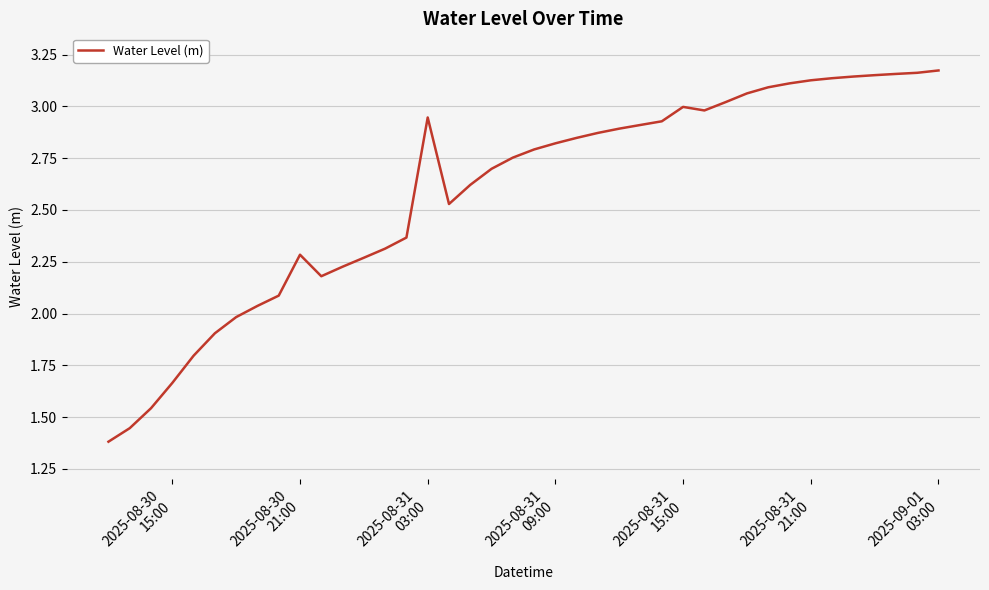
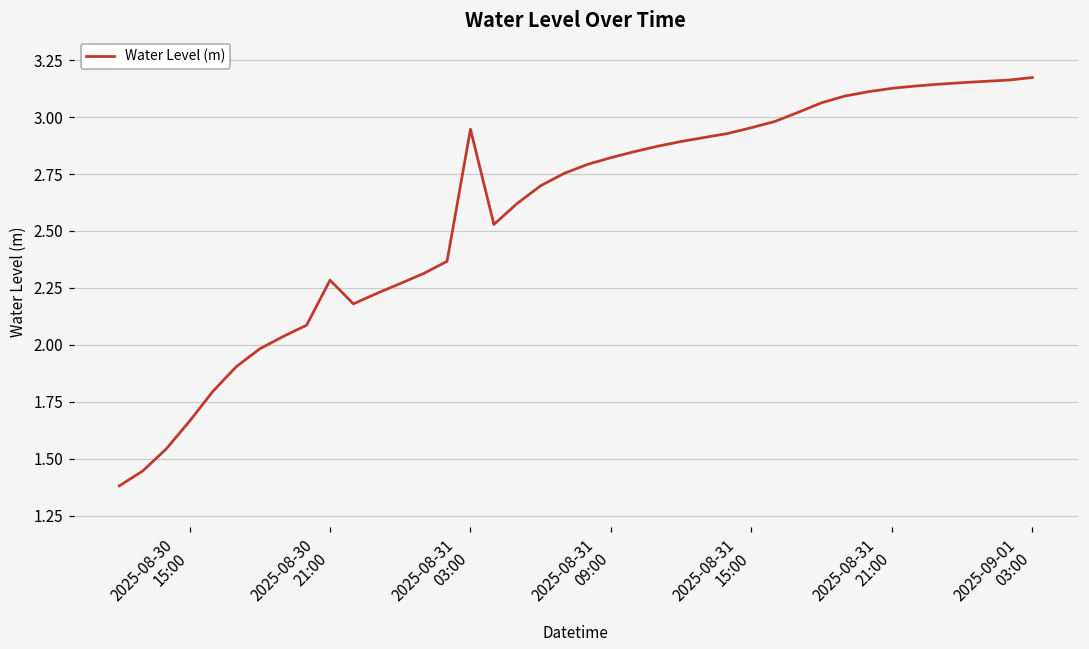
2025-08-31 15:00: 3.00 -> 2.95
